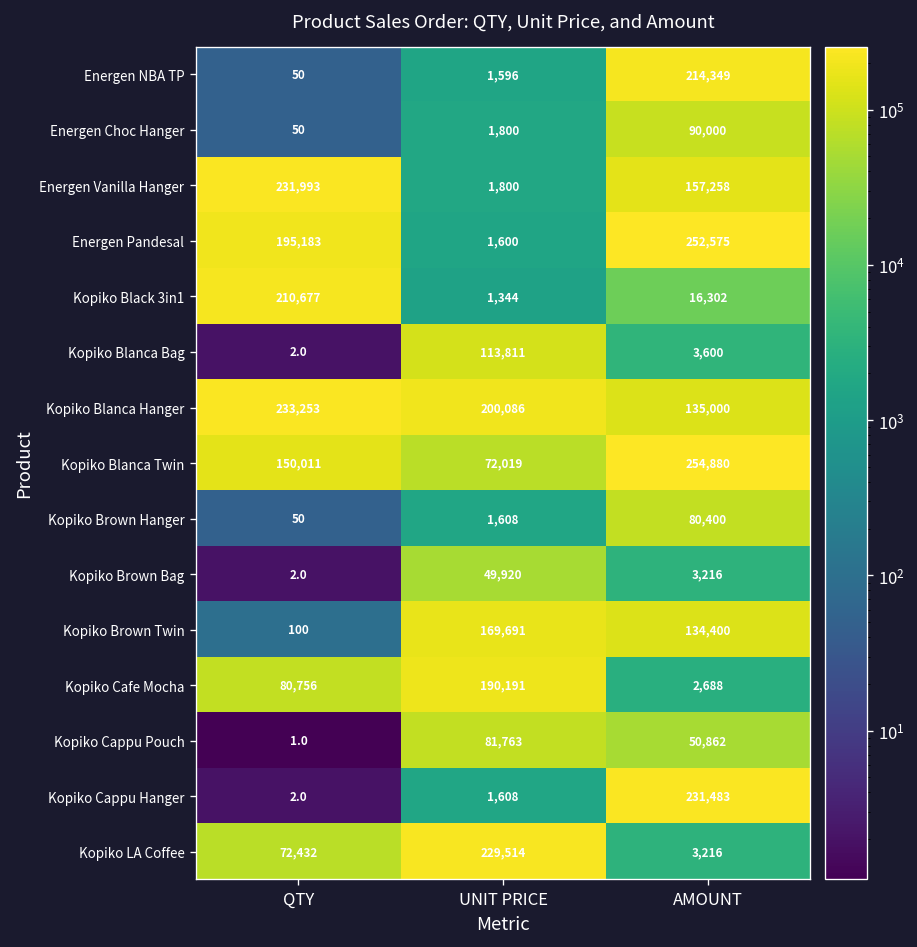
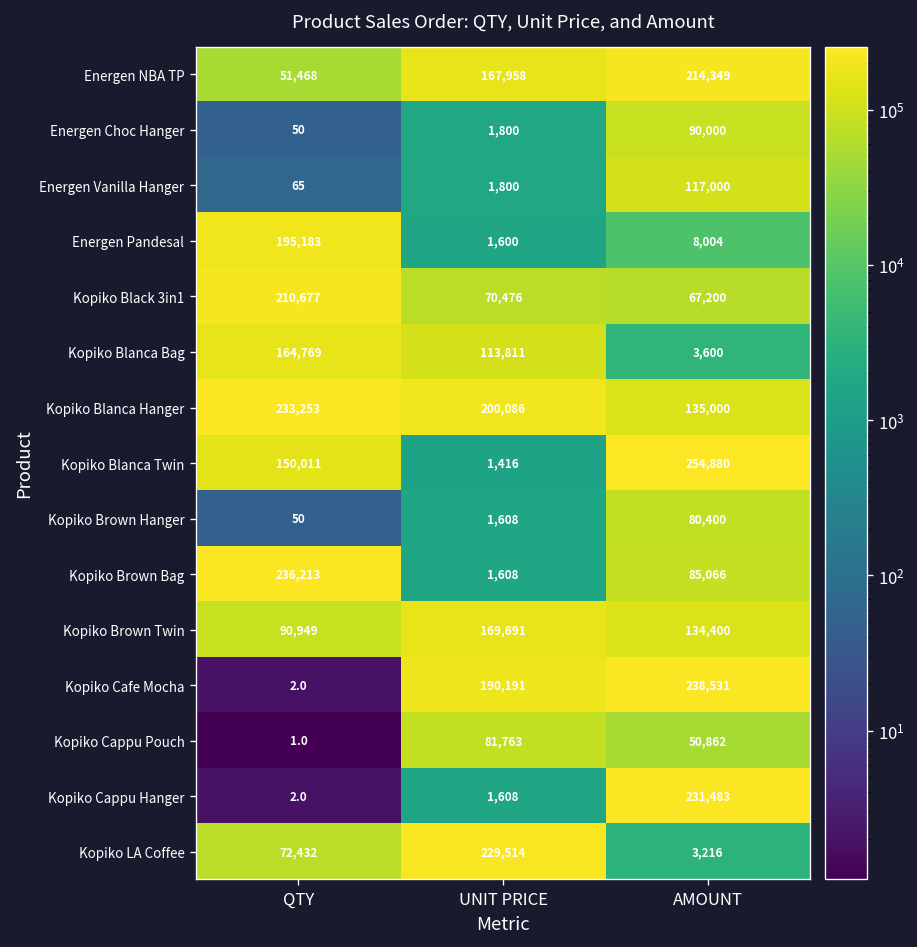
Energen NBA TP, QTY: 50 -> 51,468
Energen NBA TP, UNIT PRICE: 1,596 -> 167,958
Energen Vanilla Hanger, QTY: 231,993 -> 65
Energen Vanilla Hanger, AMOUNT: 157,258 -> 117,000
Energen Pandesal, AMOUNT: 252,575 -> 8,004
Kopiko Black 3in1, UNIT PRICE: 1,344 -> 70,476
Kopiko Black 3in1, AMOUNT: 16,302 -> 67,200
Kopiko Blanca Bag, QTY: 2.0 -> 164,769
Kopiko Blanca Twin, UNIT PRICE: 72,019 -> 1,416
Kopiko Brown Bag, QTY: 2.0 -> 236,213
Kopiko Brown Bag, UNIT PRICE: 49,920 -> 1,608
Kopiko Brown Bag, AMOUNT: 3,216 -> 85,066
Kopiko Brown Twin, QTY: 100 -> 90,949
Kopiko Cafe Mocha, QTY: 80,756 -> 2.0
Kopiko Cafe Mocha, AMOUNT: 2,688 -> 238,531
